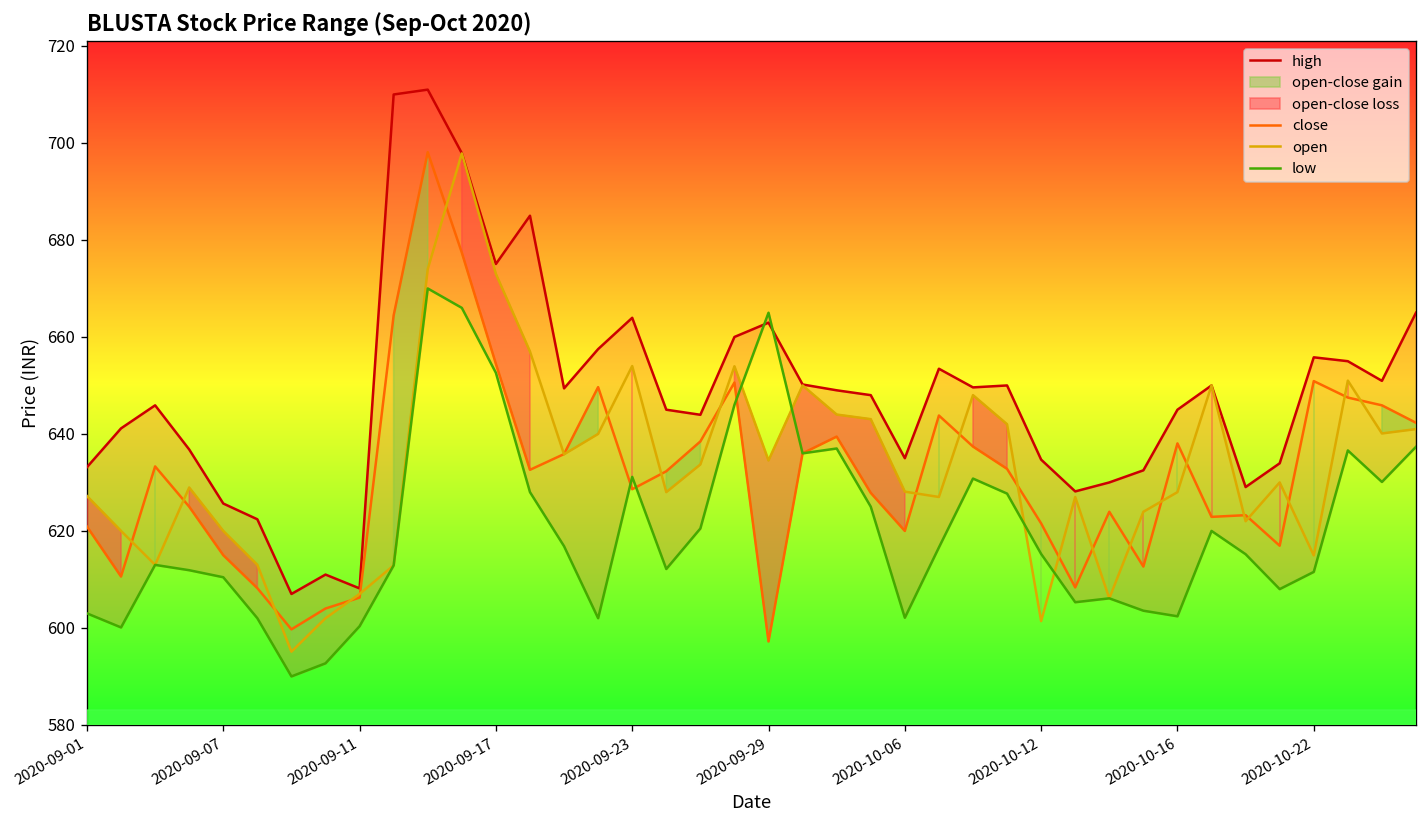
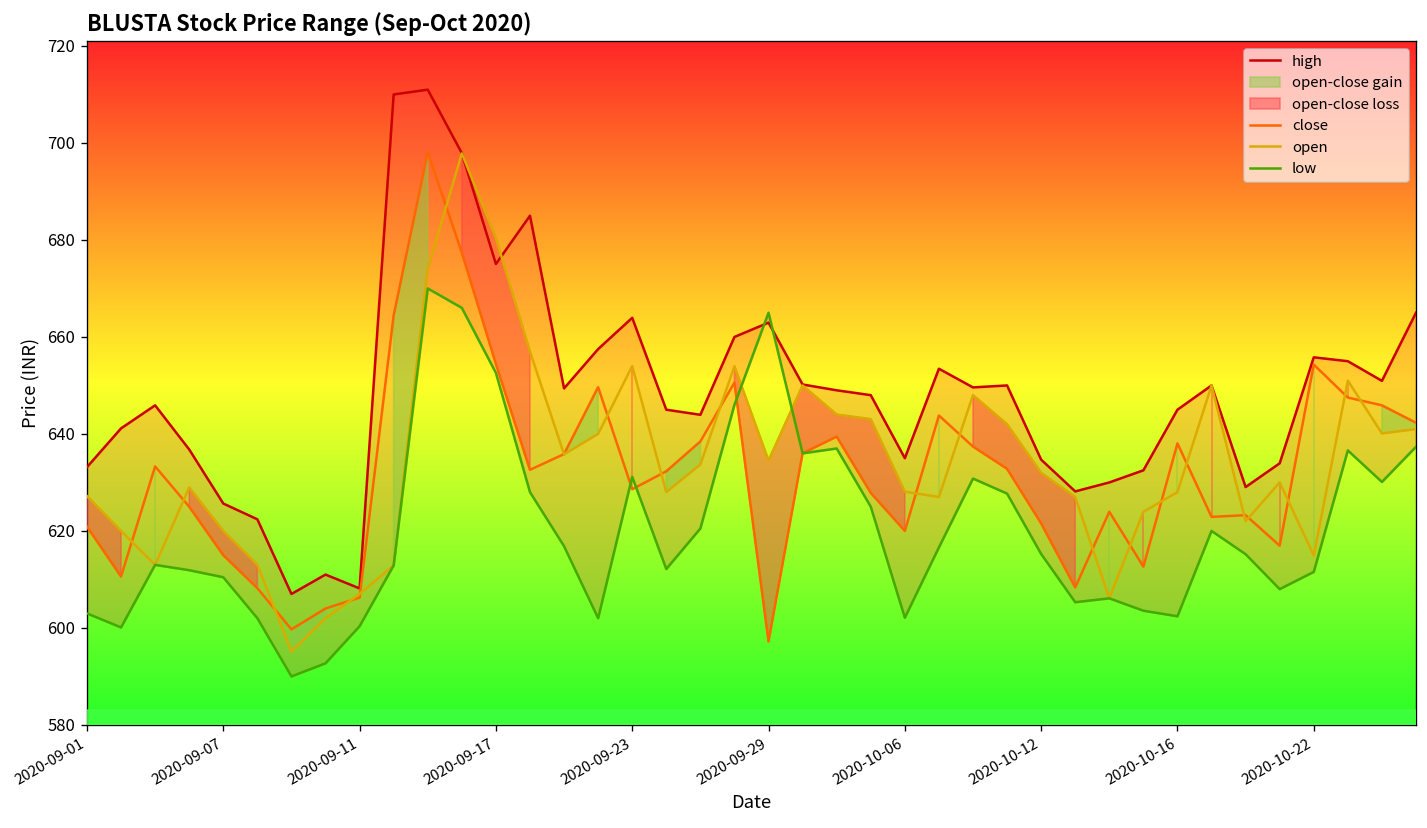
open, 2020-09-17: 673 -> 680
open, 2020-10-12: 601 -> 632
close, 2020-10-22: 651 -> 654
